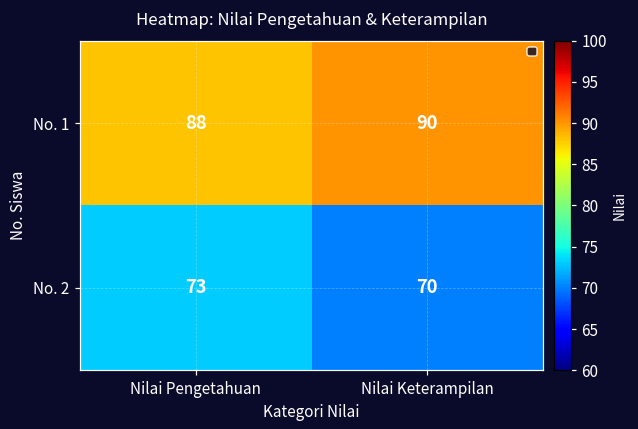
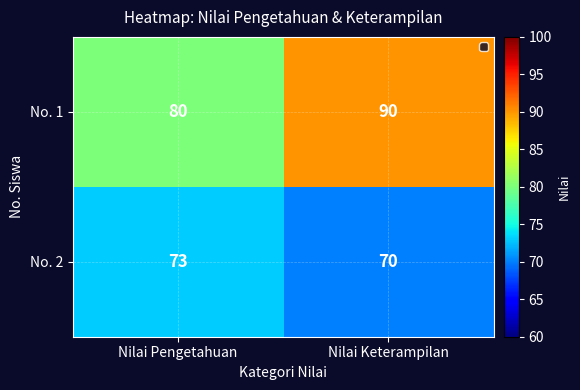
No. 1, Nilai Pengetahuan: 88 -> 80
